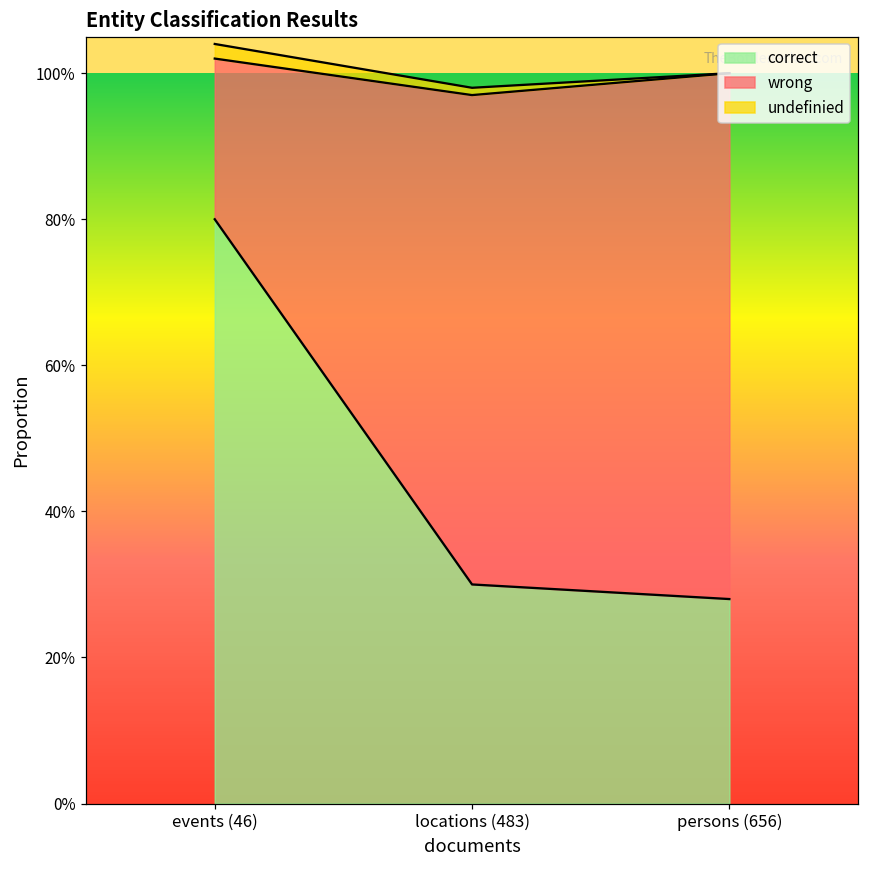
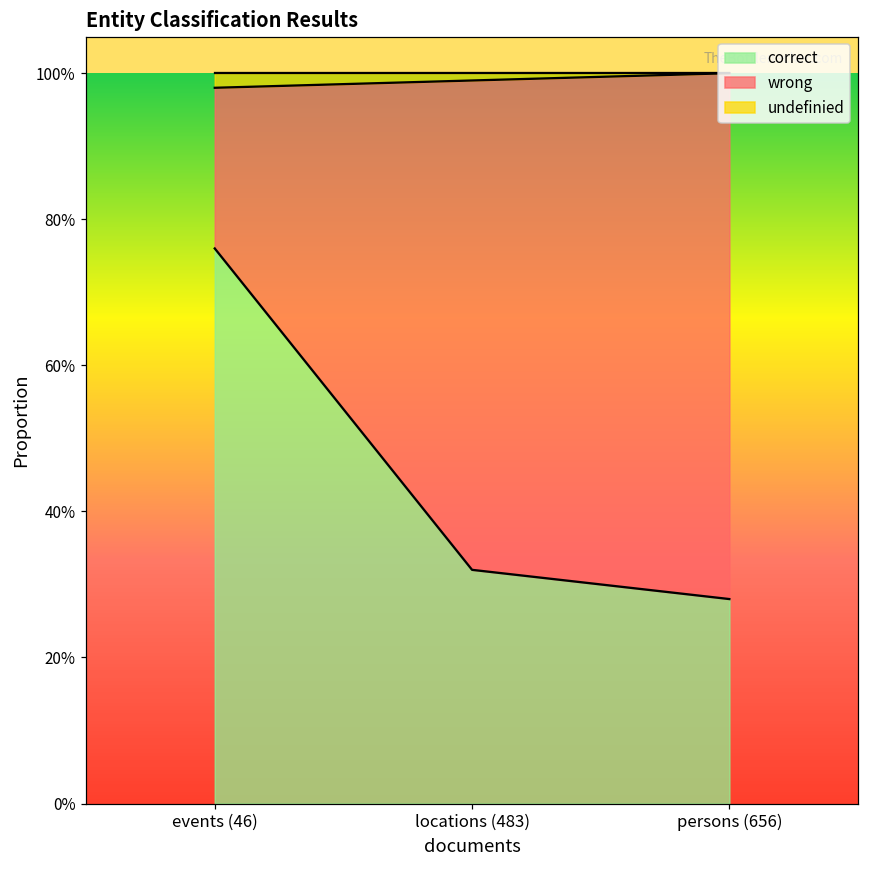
correct, events (46): 80% -> 76%
correct, locations (483): 30% -> 32%
